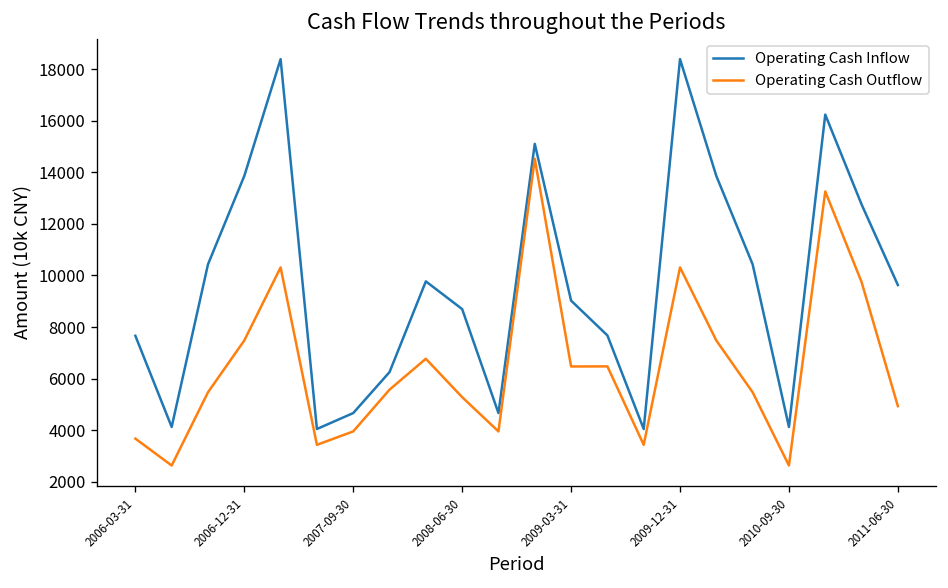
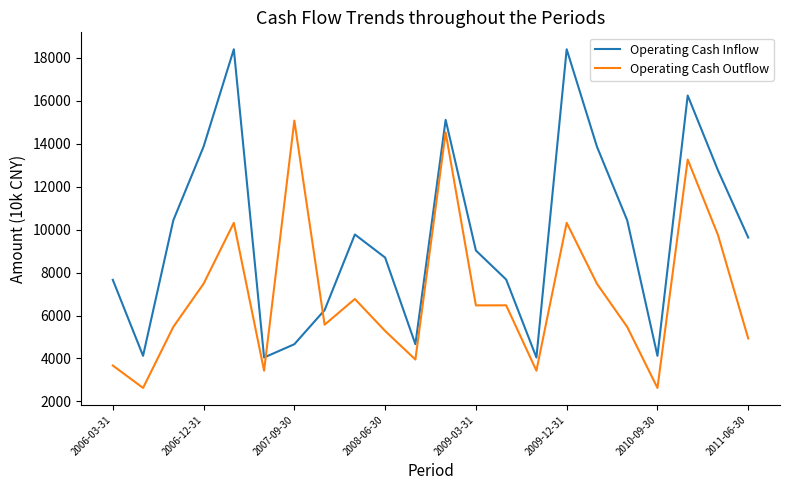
Operating Cash Outflow, 2007-09-30: 4000 -> 15100
